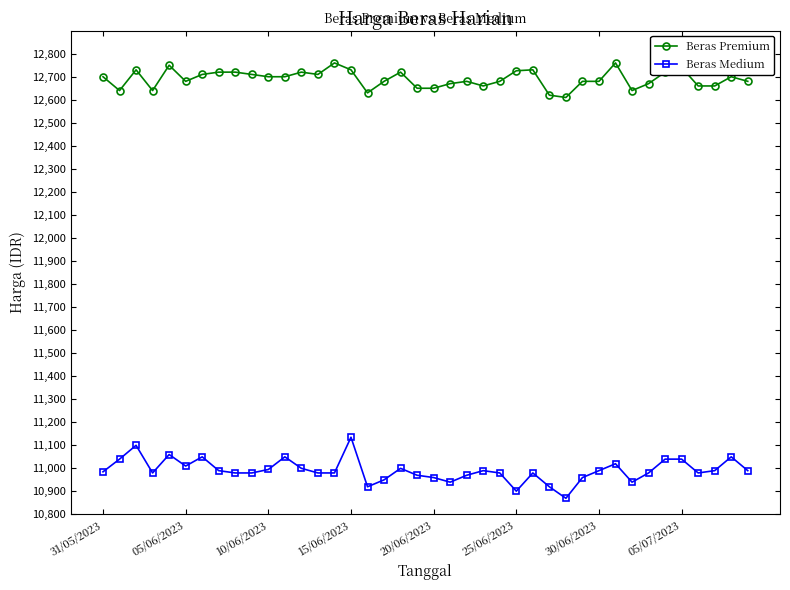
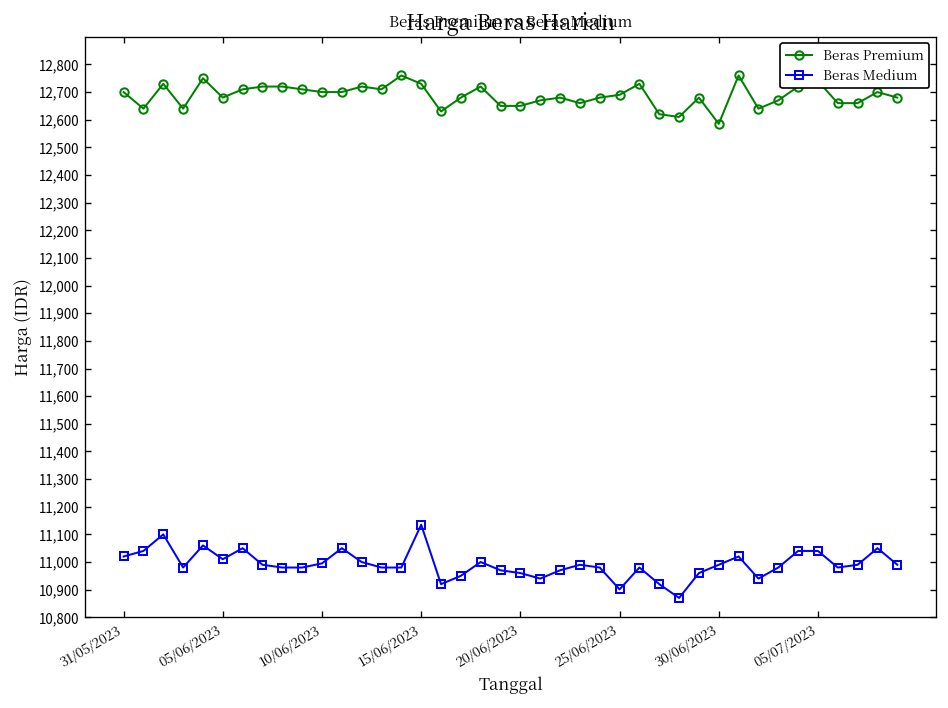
Beras Medium, 31/05/2023: 10,990 -> 11,020
Beras Premium, 25/06/2023: 12,730 -> 12,690
Beras Premium, 30/06/2023: 12,680 -> 12,590
